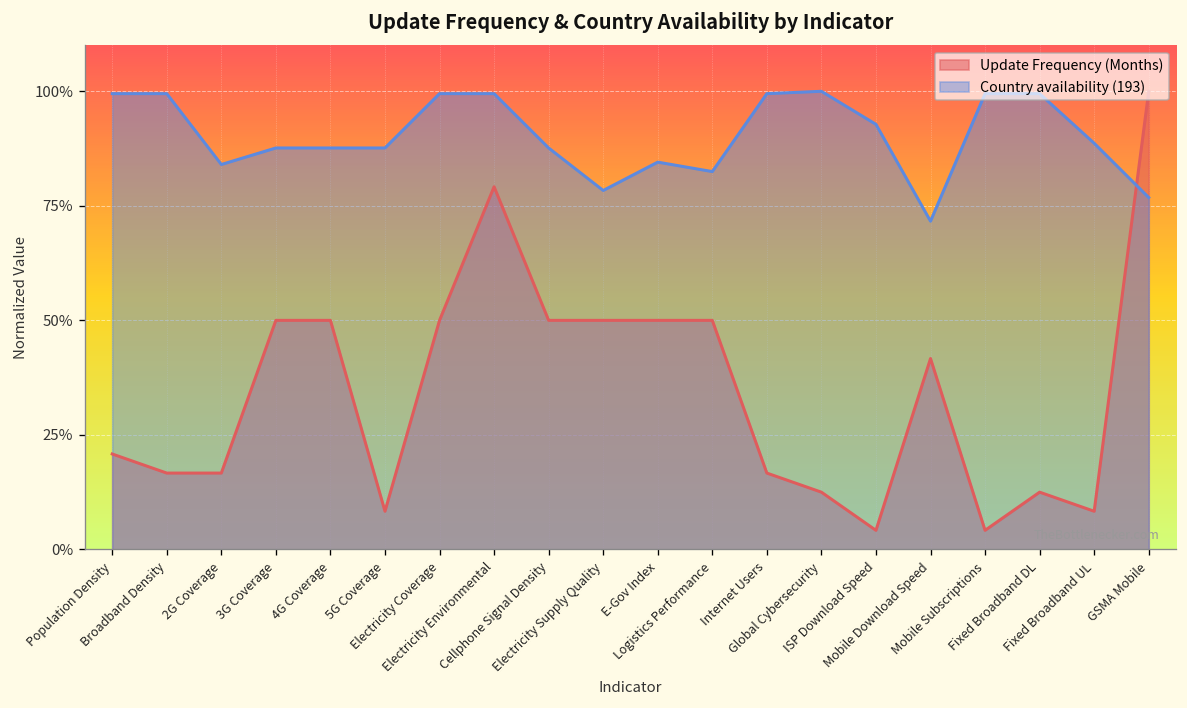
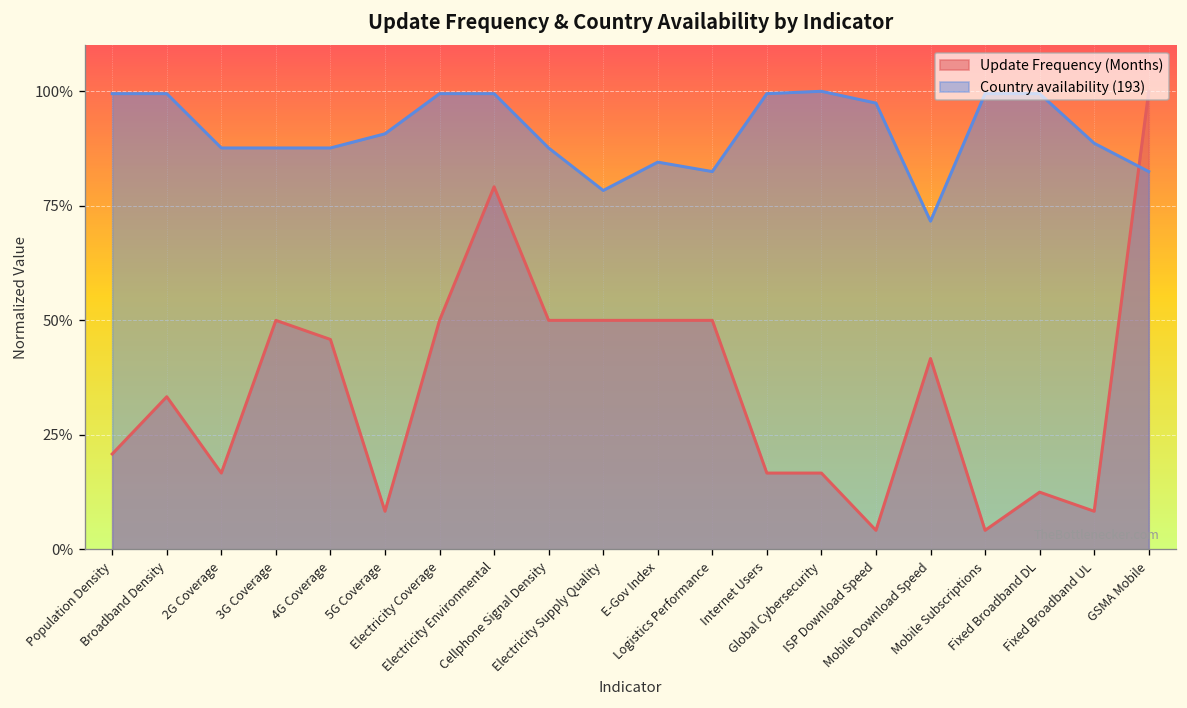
Update Frequency (Months), Broadband Density: 17% -> 33%
Country availability (193), 2G Coverage: 84% -> 88%
Update Frequency (Months), 4G Coverage: 50% -> 46%
Country availability (193), 5G Coverage: 88% -> 91%
Update Frequency (Months), Global Cybersecurity: 13% -> 17%
Country availability (193), ISP Download Speed: 93% -> 97%
Country availability (193), GSMA Mobile: 77% -> 82%
